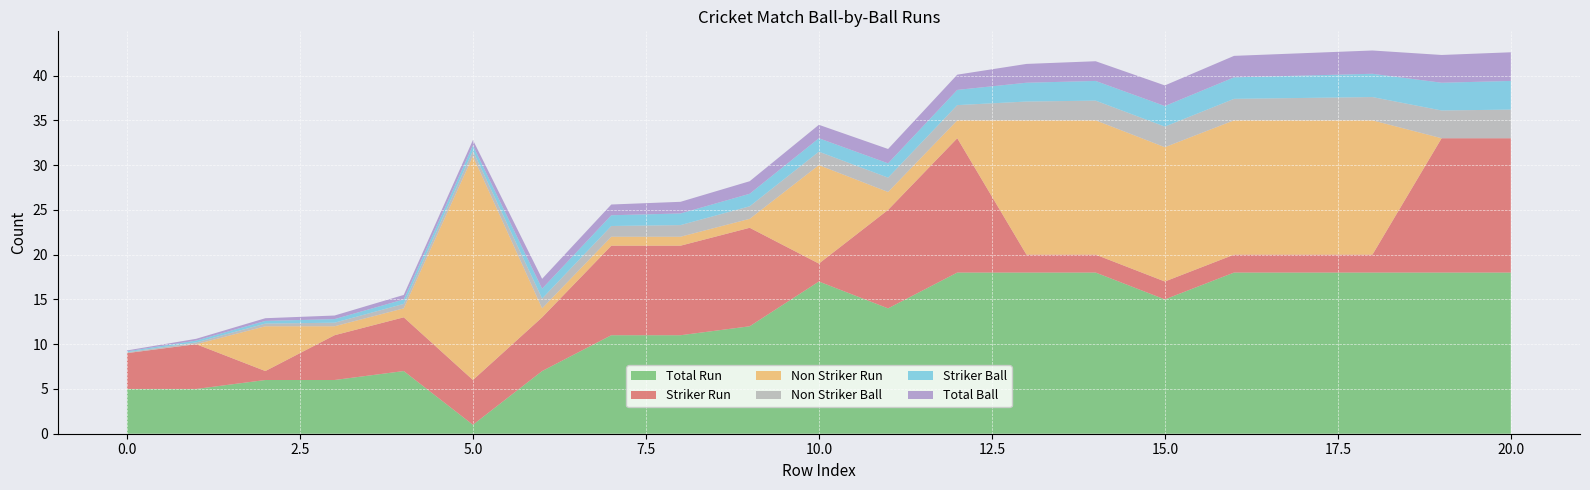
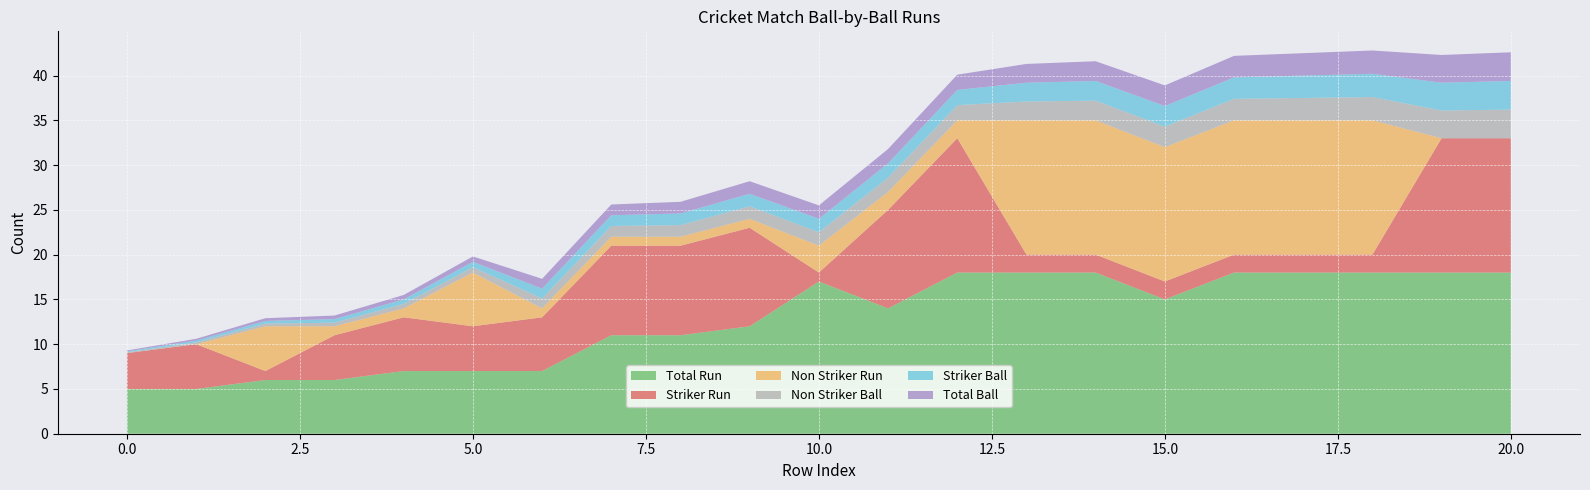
Total Run, 5.0: 1 -> 7
Non Striker Run, 5.0: 25 -> 6
Striker Run, 10.0: 2 -> 1
Non Striker Run, 10.0: 11 -> 3
